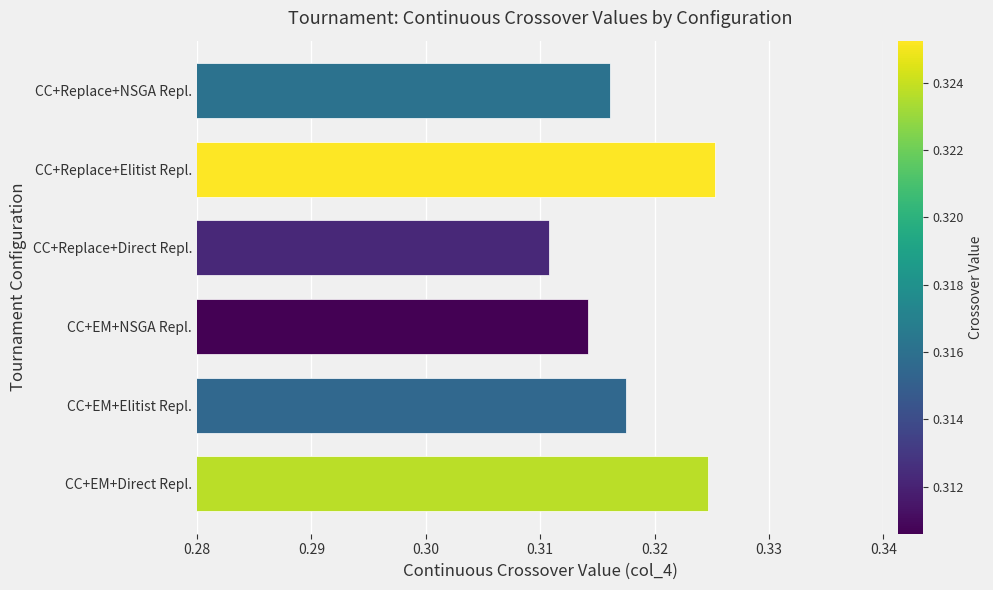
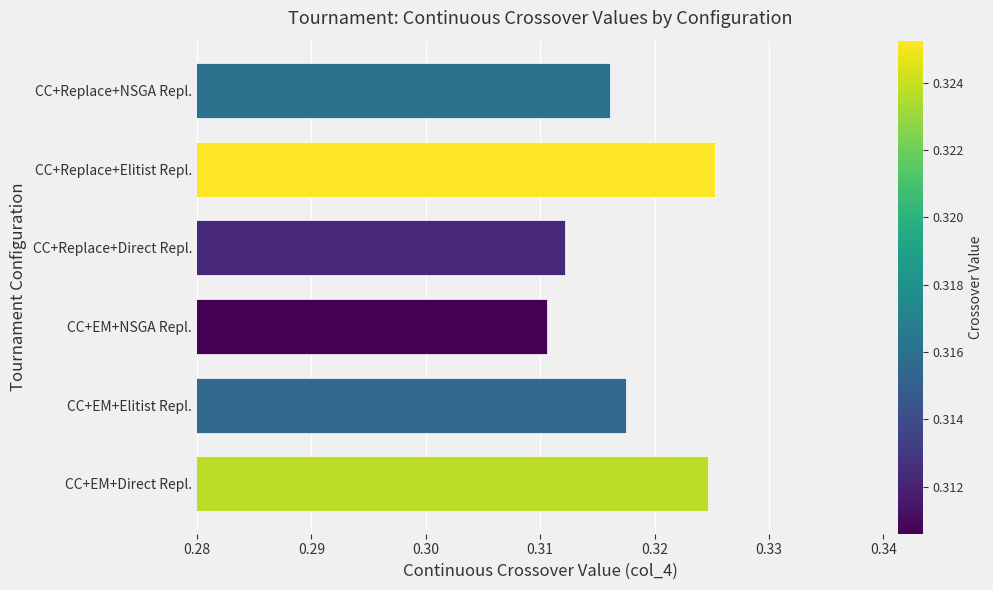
CC+Replace+Direct Repl.: 0.3108 -> 0.3122
CC+EM+NSGA Repl.: 0.3142 -> 0.3106
